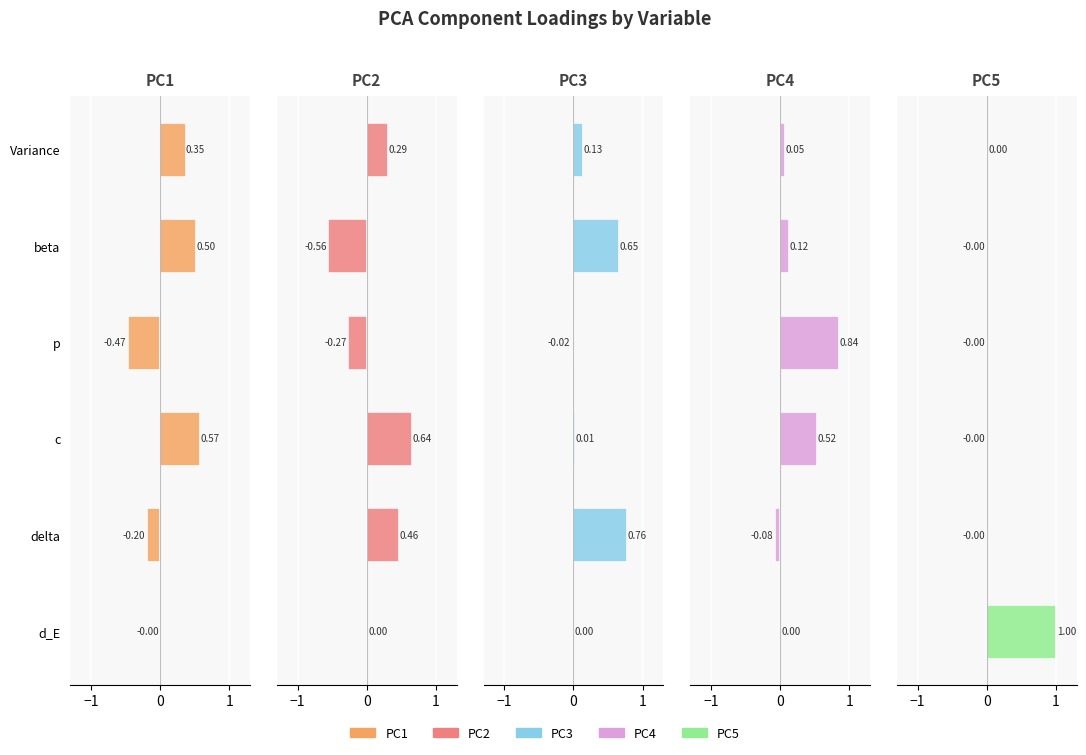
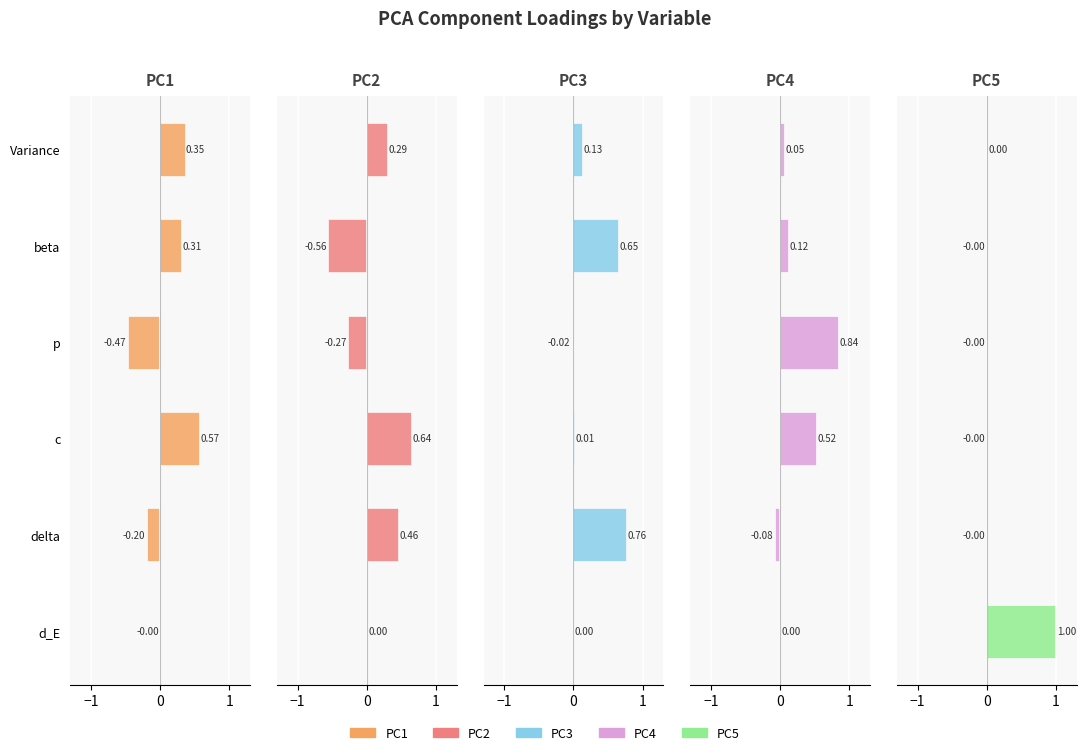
PC1, beta: 0.50 -> 0.31
